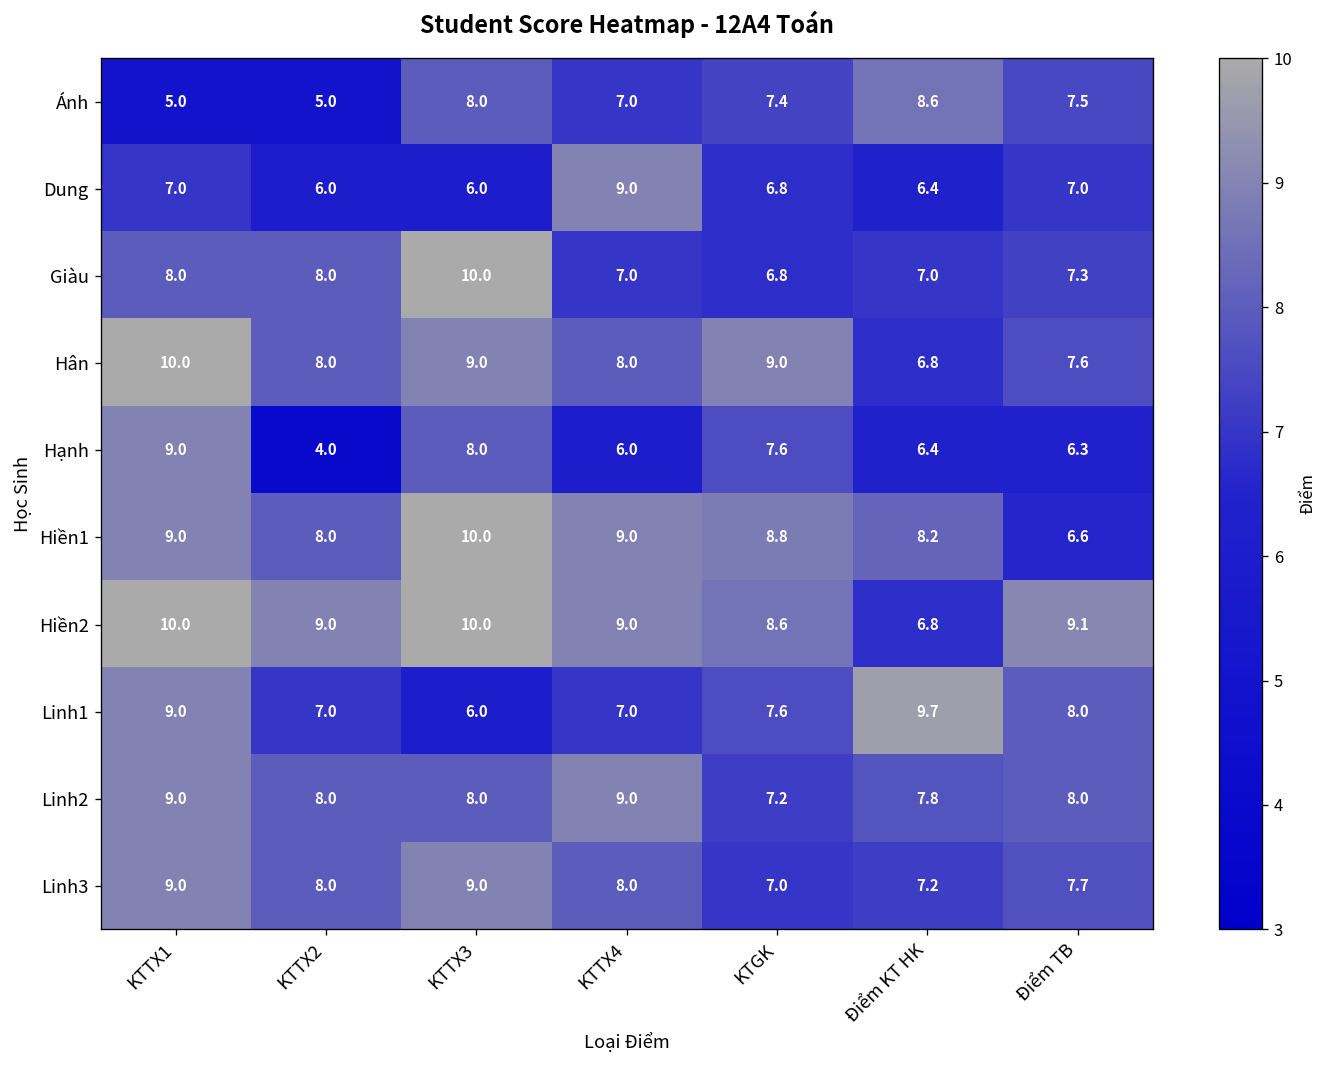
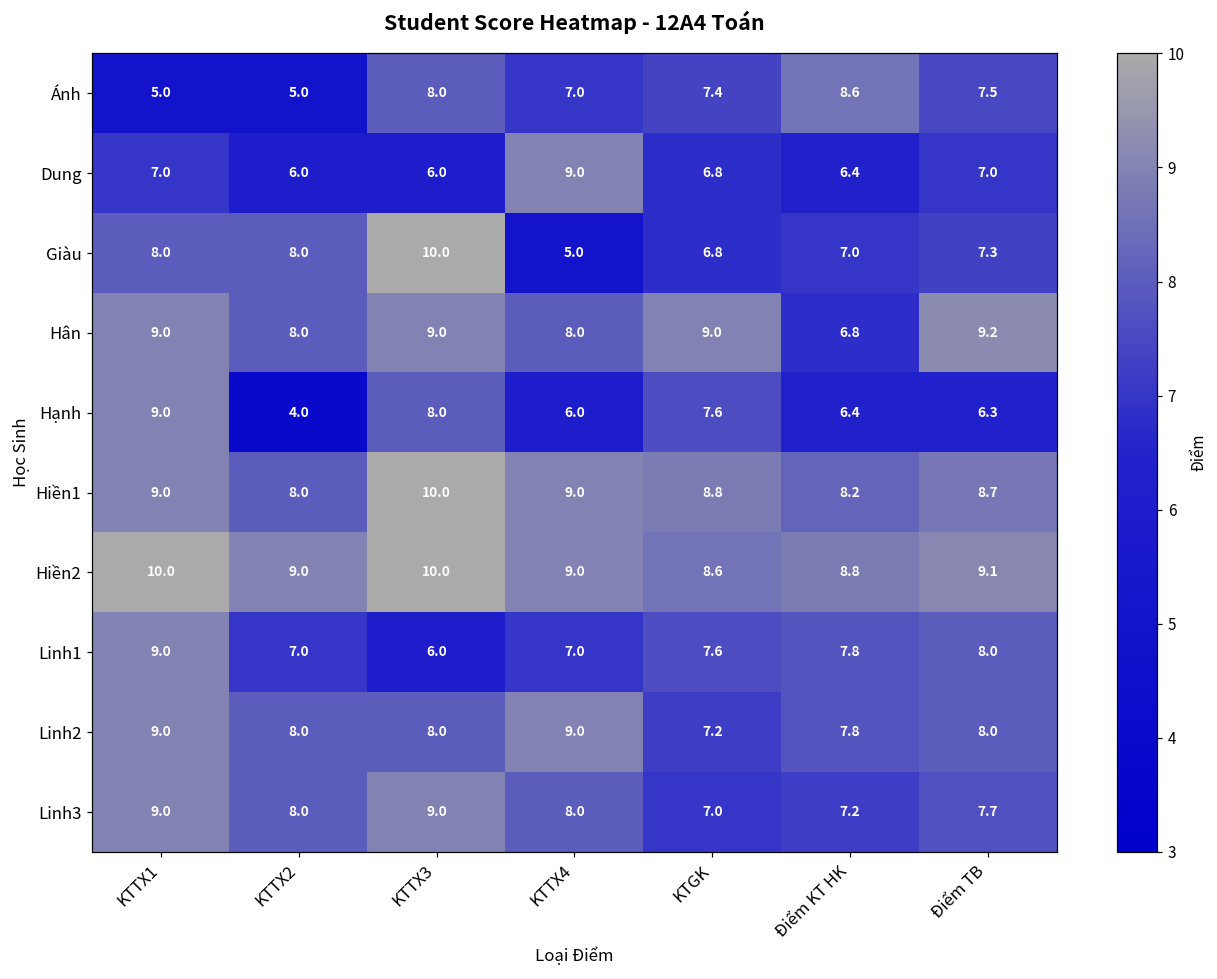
Giàu, KTTX4: 7.0 -> 5.0
Hân, KTTX1: 10.0 -> 9.0
Hân, Điểm TB: 7.6 -> 9.2
Hiền1, Điểm TB: 6.6 -> 8.7
Hiền2, Điểm KT HK: 6.8 -> 8.8
Linh1, Điểm KT HK: 9.7 -> 7.8
